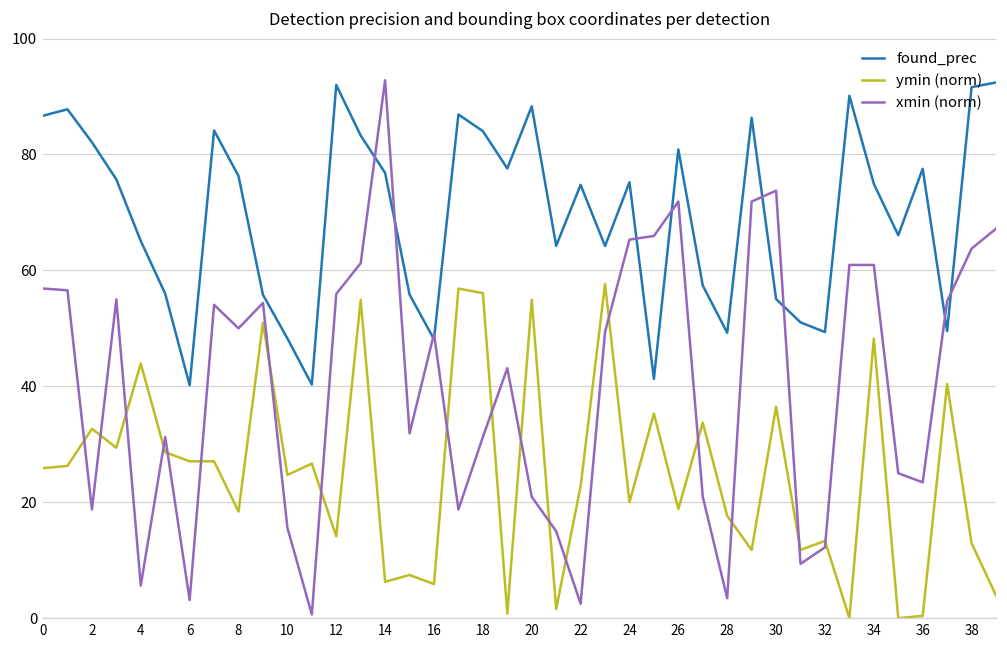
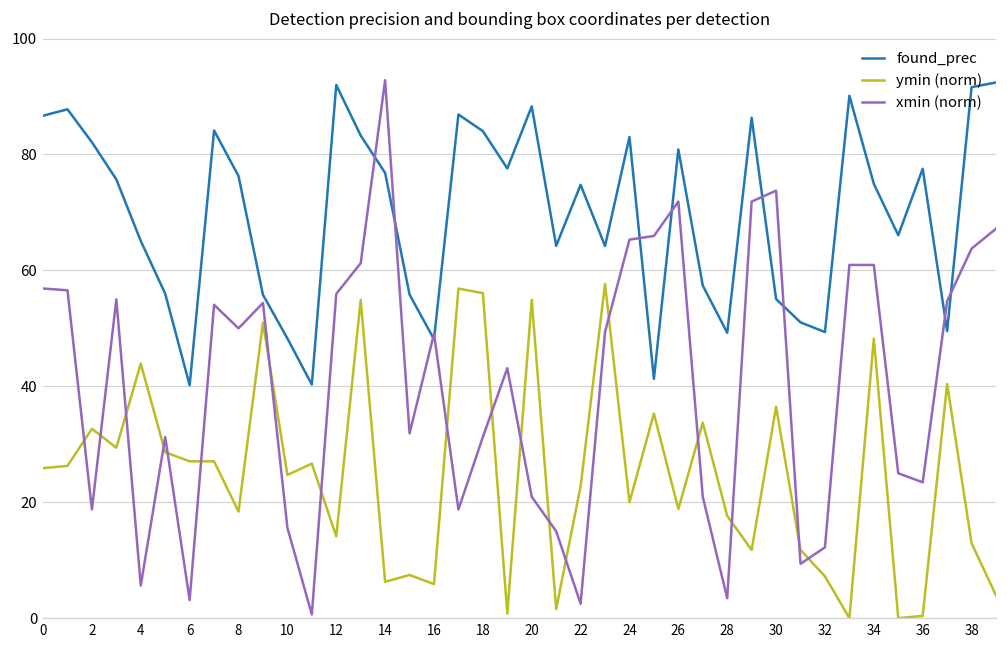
found_prec, 24: 75 -> 83
ymin (norm), 32: 13 -> 7
